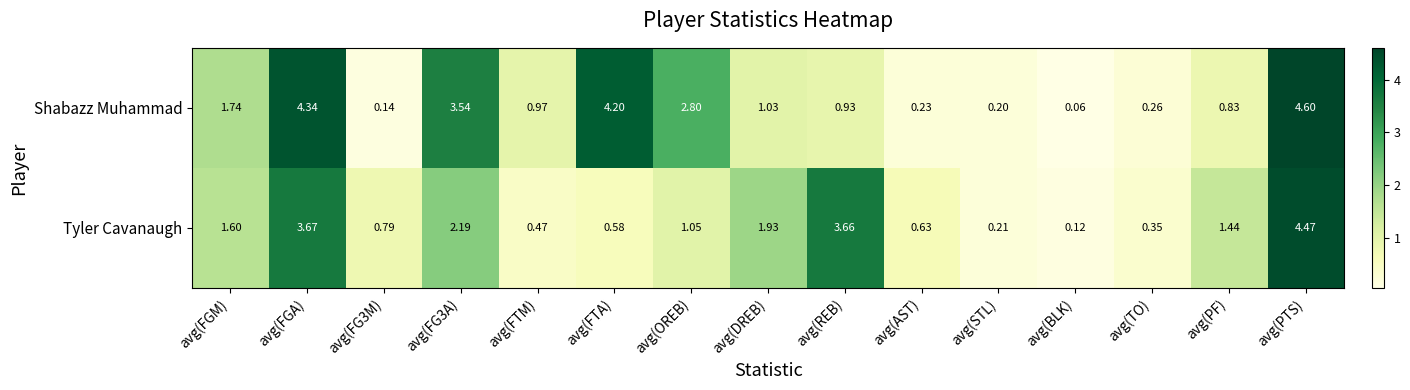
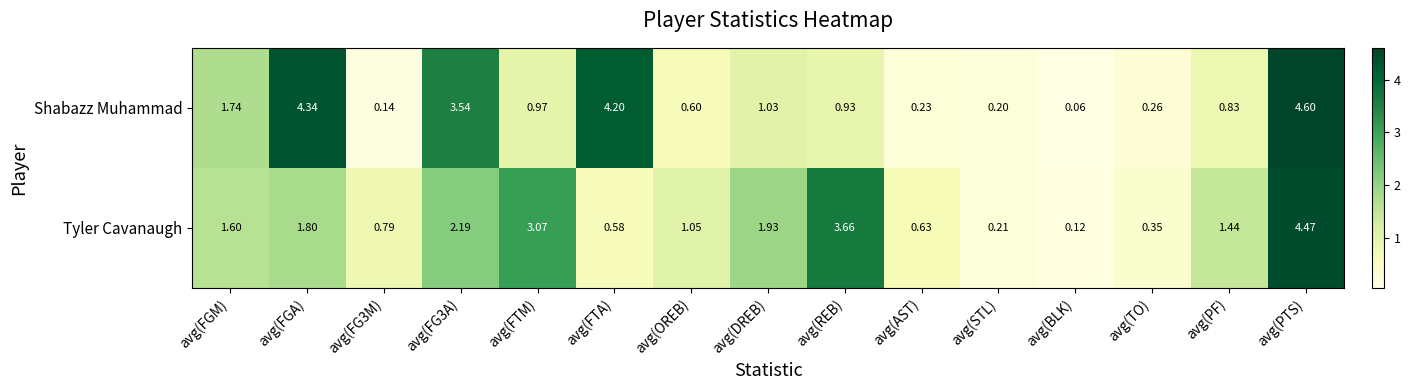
Shabazz Muhammad, avg(OREB): 2.80 -> 0.60
Tyler Cavanaugh, avg(FGA): 3.67 -> 1.80
Tyler Cavanaugh, avg(FTM): 0.47 -> 3.07
